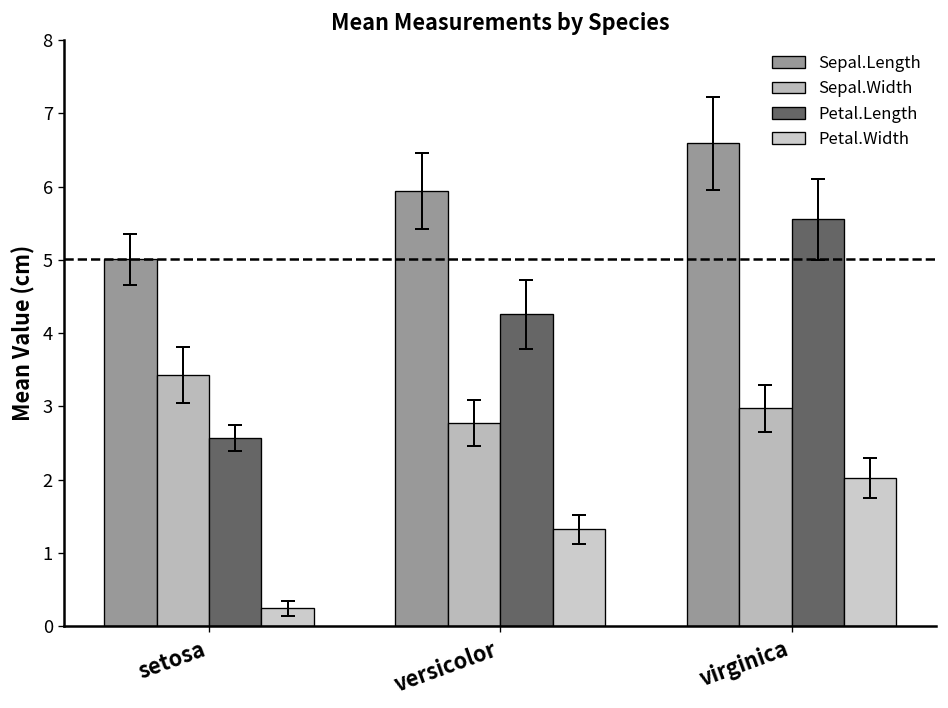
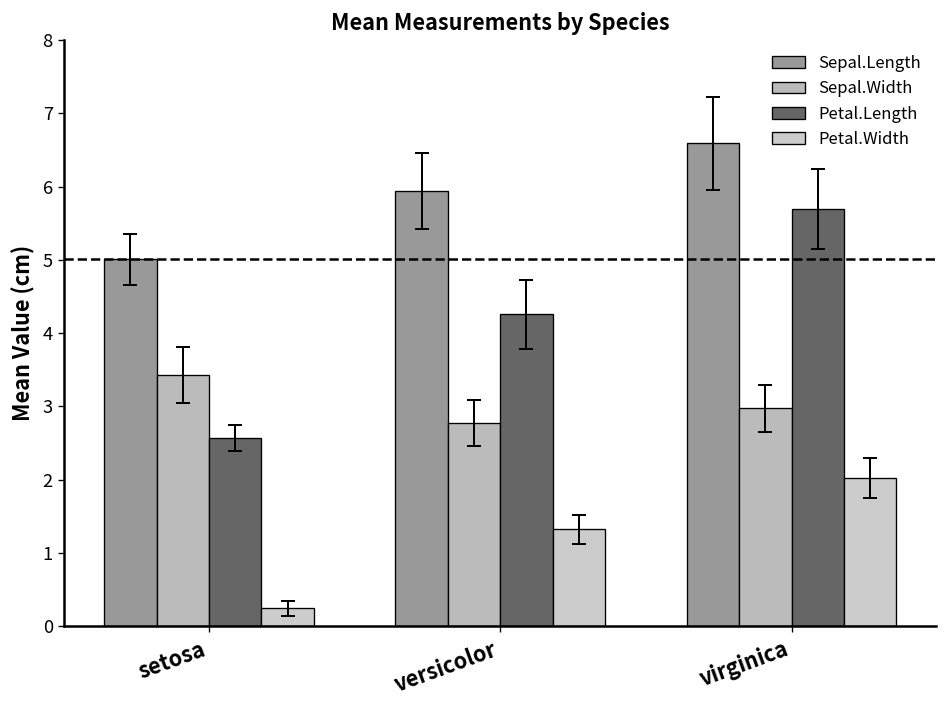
Petal.Length, virginica: 5.6 -> 5.7
